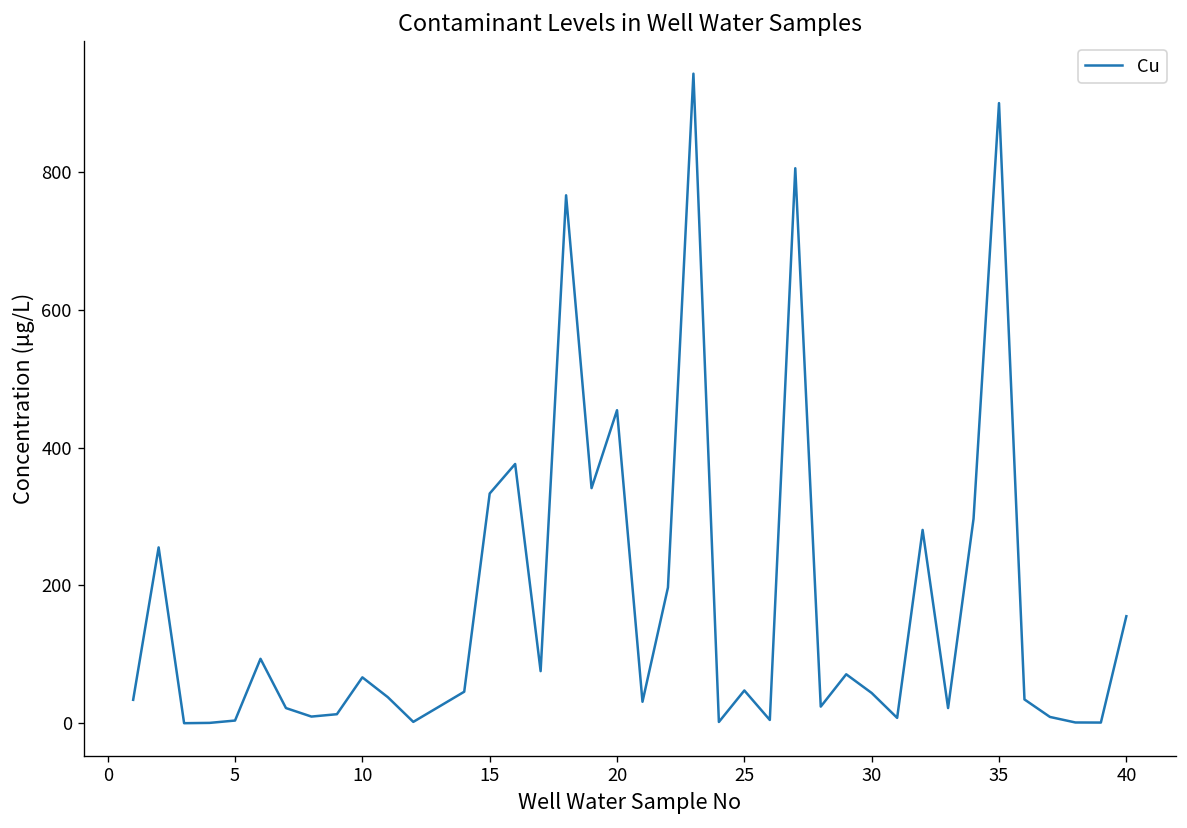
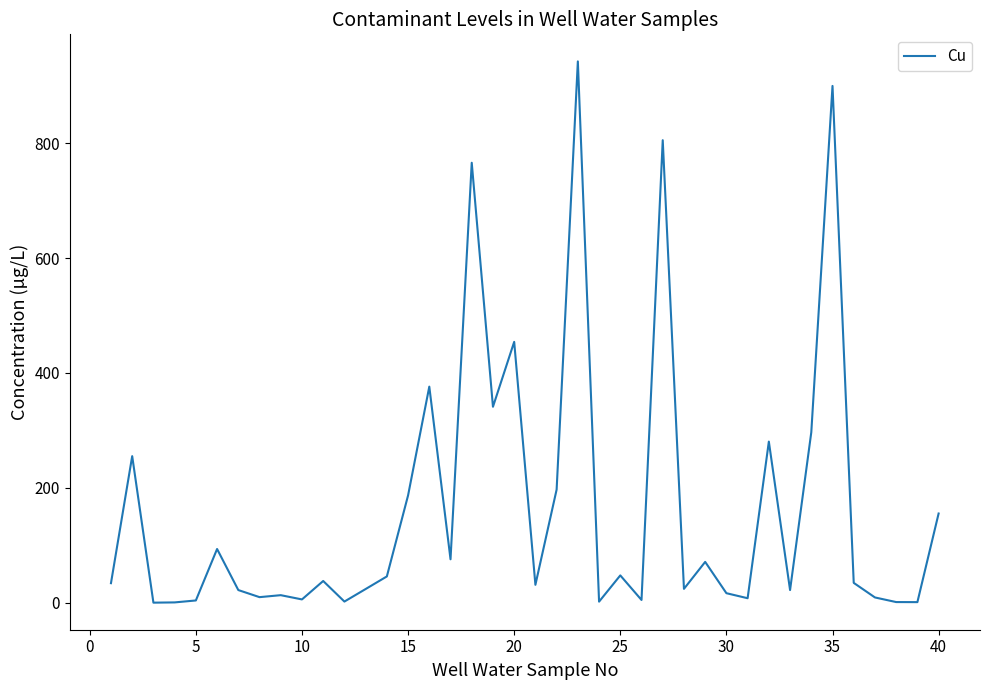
10: 70 -> 10
15: 330 -> 190
30: 40 -> 20
